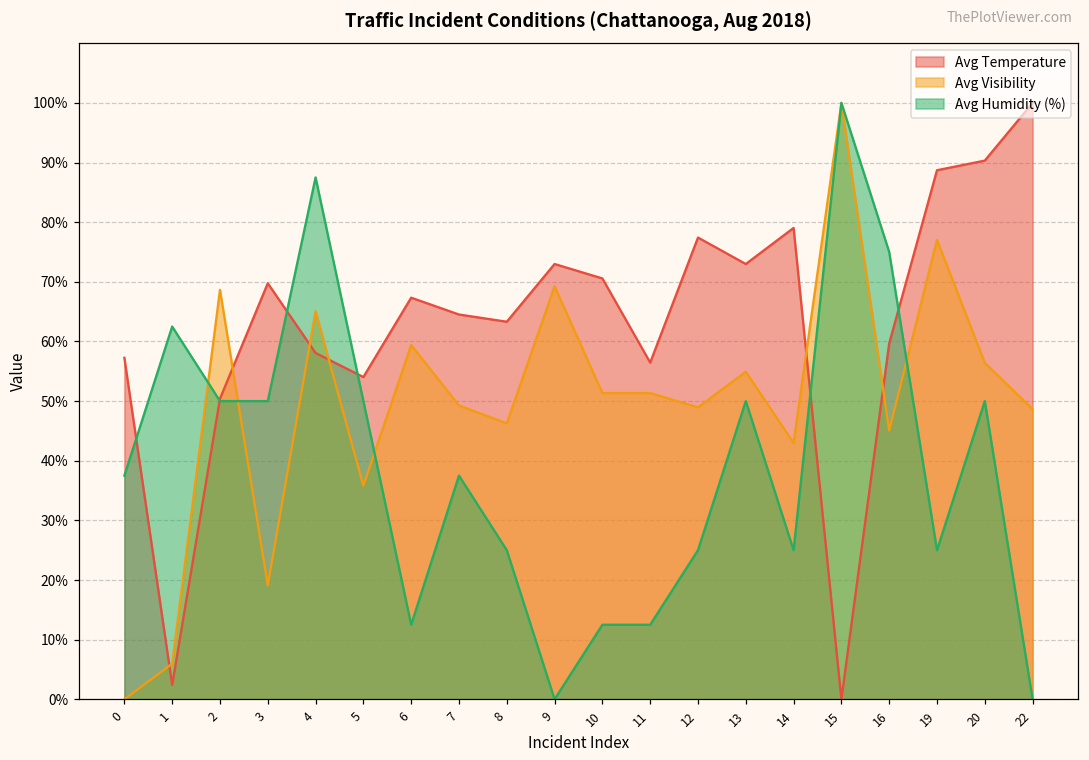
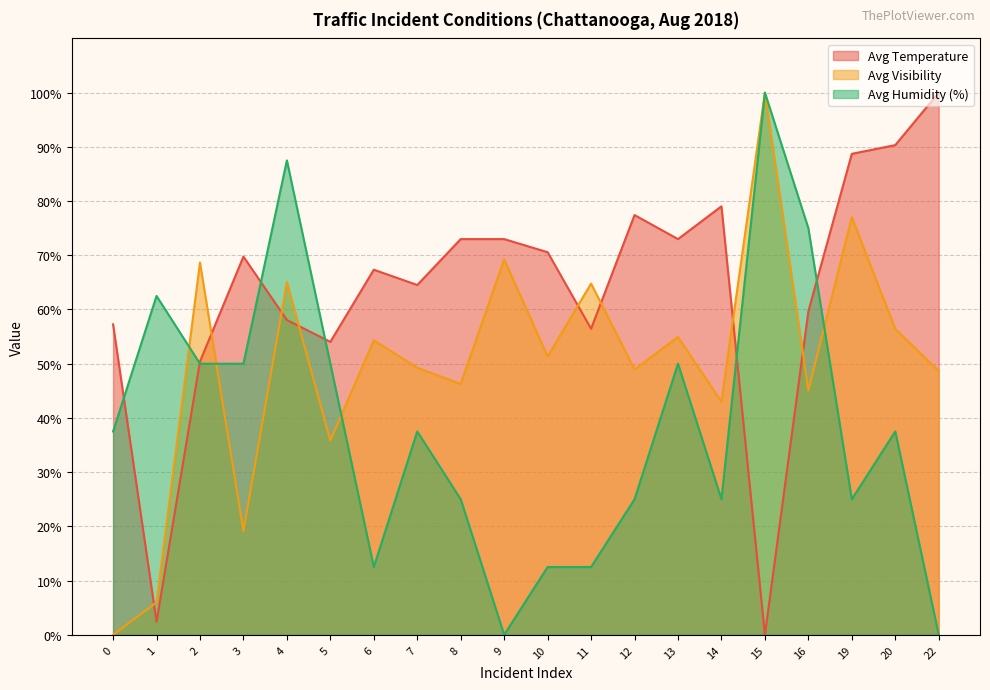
Avg Visibility, 6: 59% -> 54%
Avg Temperature, 8: 63% -> 73%
Avg Visibility, 11: 51% -> 65%
Avg Humidity (%), 20: 50% -> 38%
